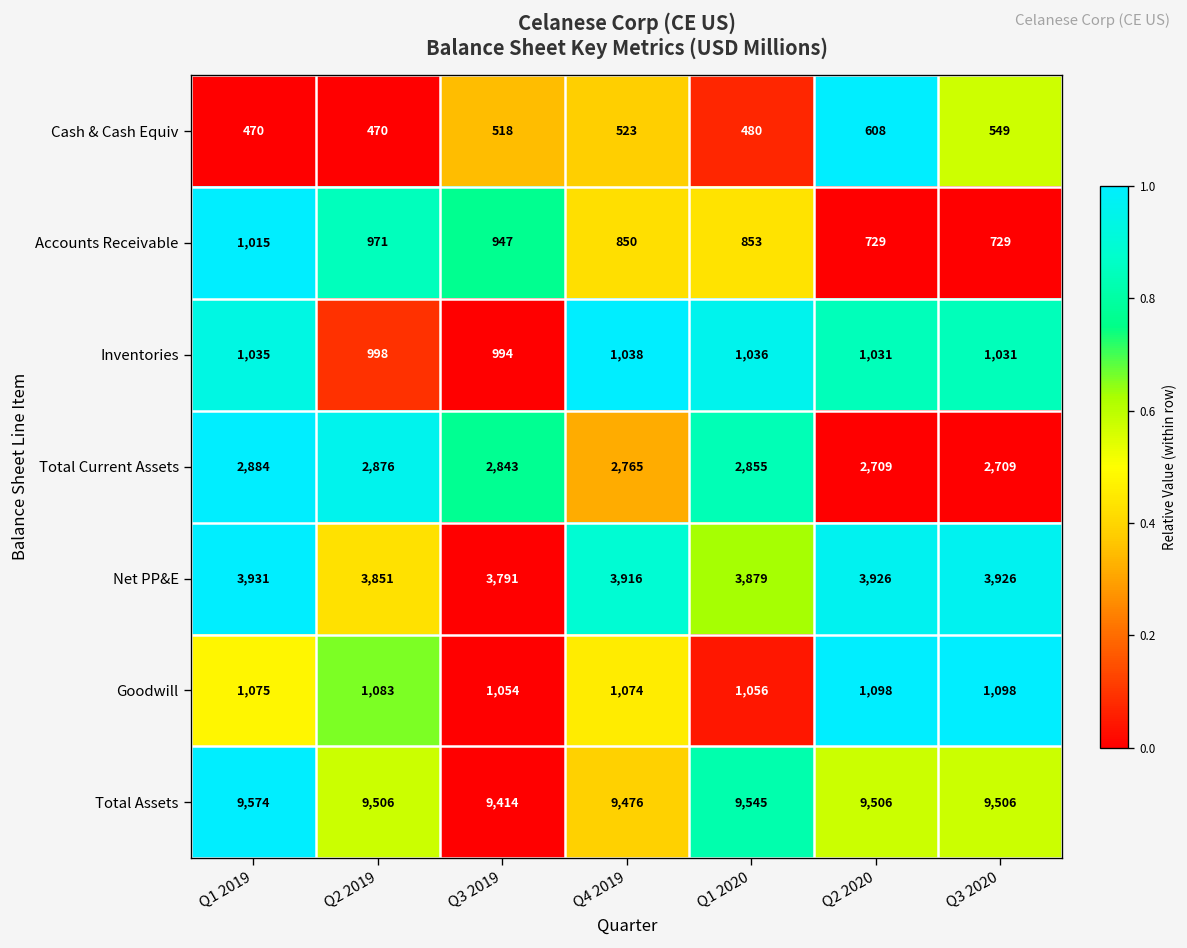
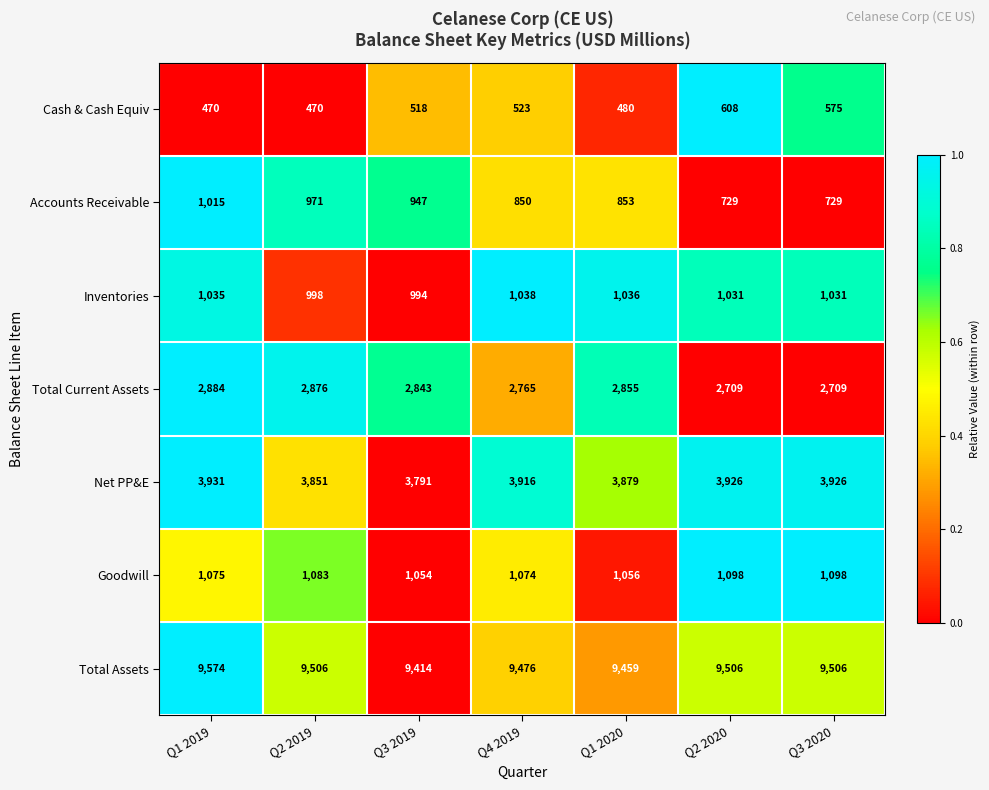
Cash & Cash Equiv, Q3 2020: 549 -> 575
Total Assets, Q1 2020: 9,545 -> 9,459
